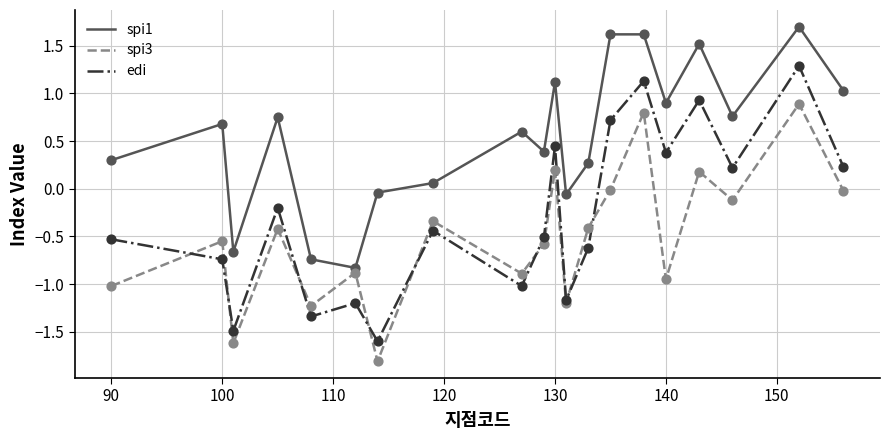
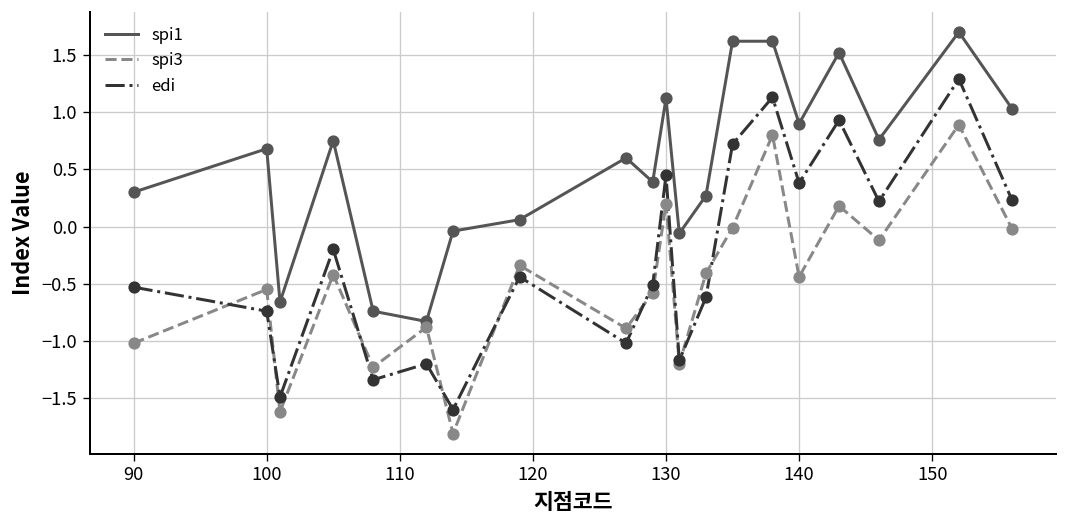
spi3, 140: -1.0 -> -0.4
